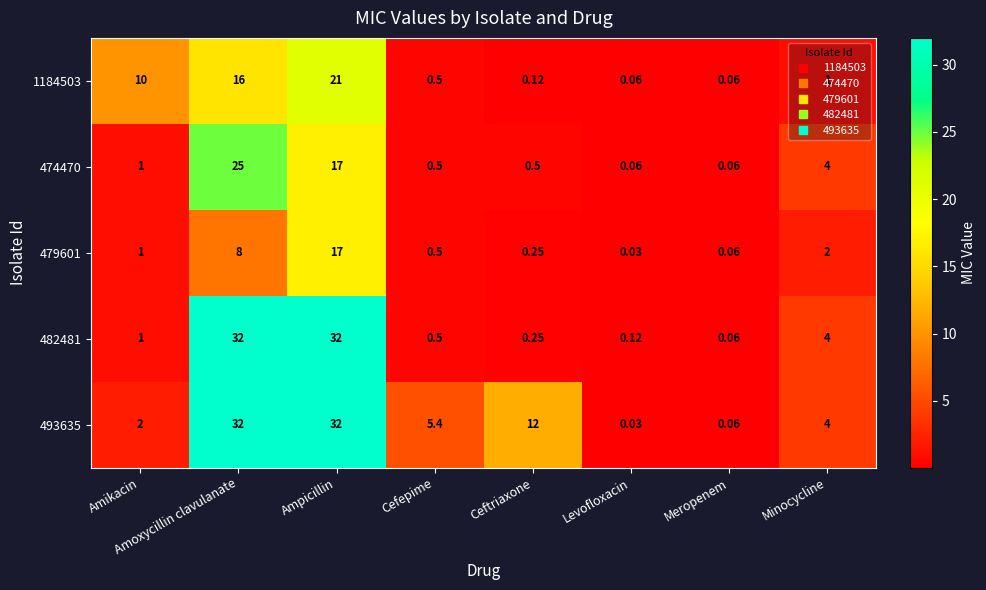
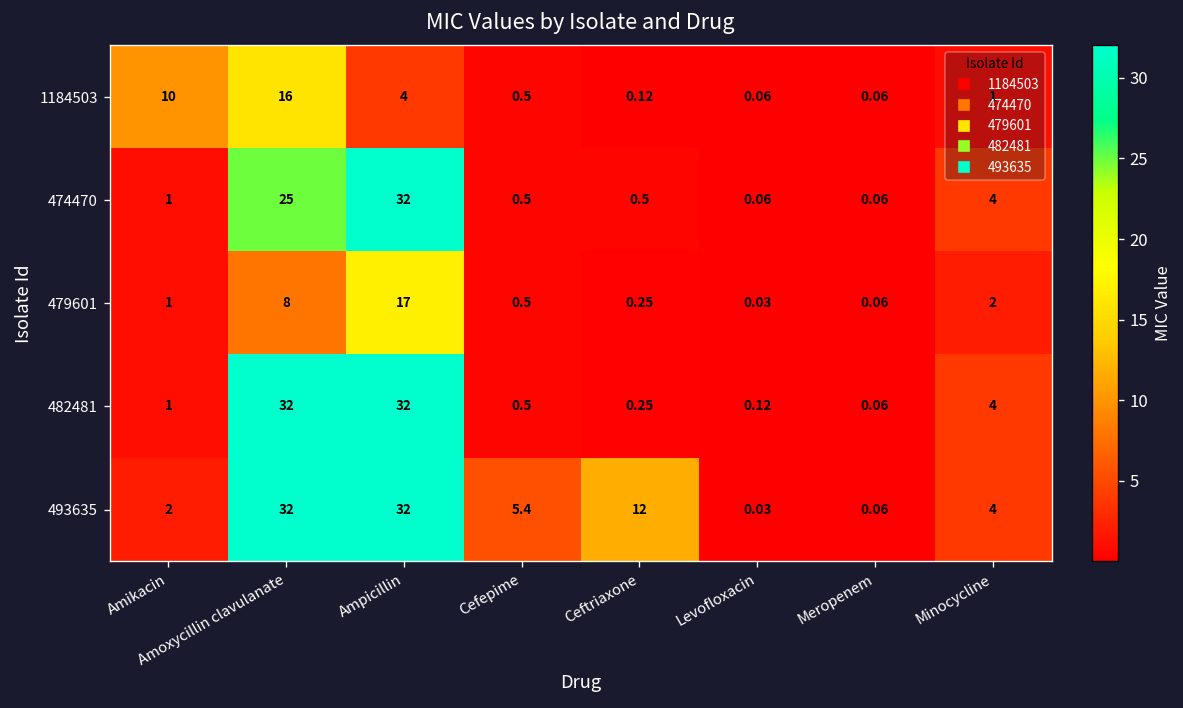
1184503, Ampicillin: 21 -> 4
474470, Ampicillin: 17 -> 32
